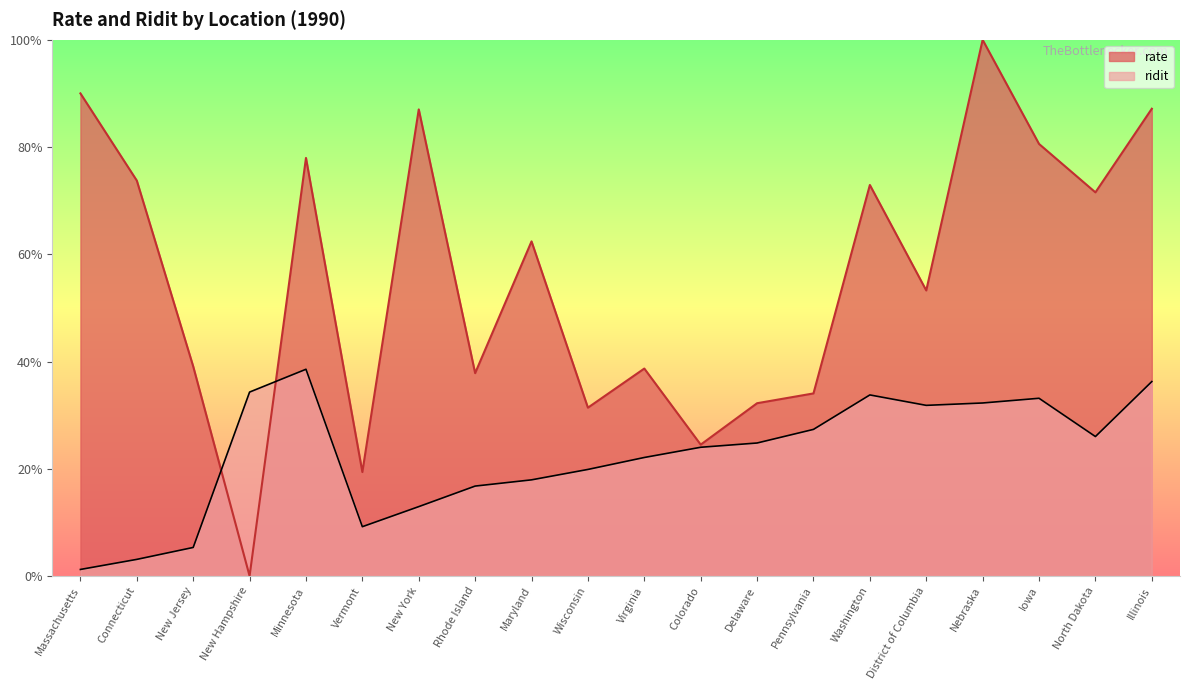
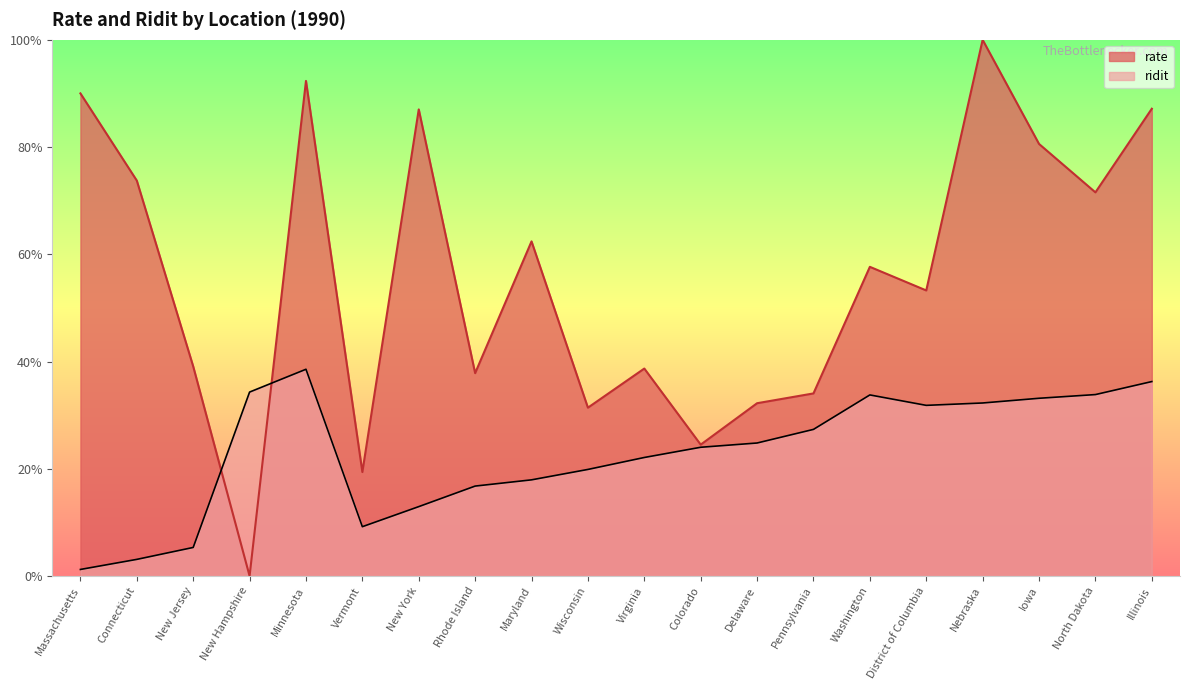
rate, Minnesota: 78% -> 92%
rate, Washington: 73% -> 58%
ridit, North Dakota: 26% -> 34%
